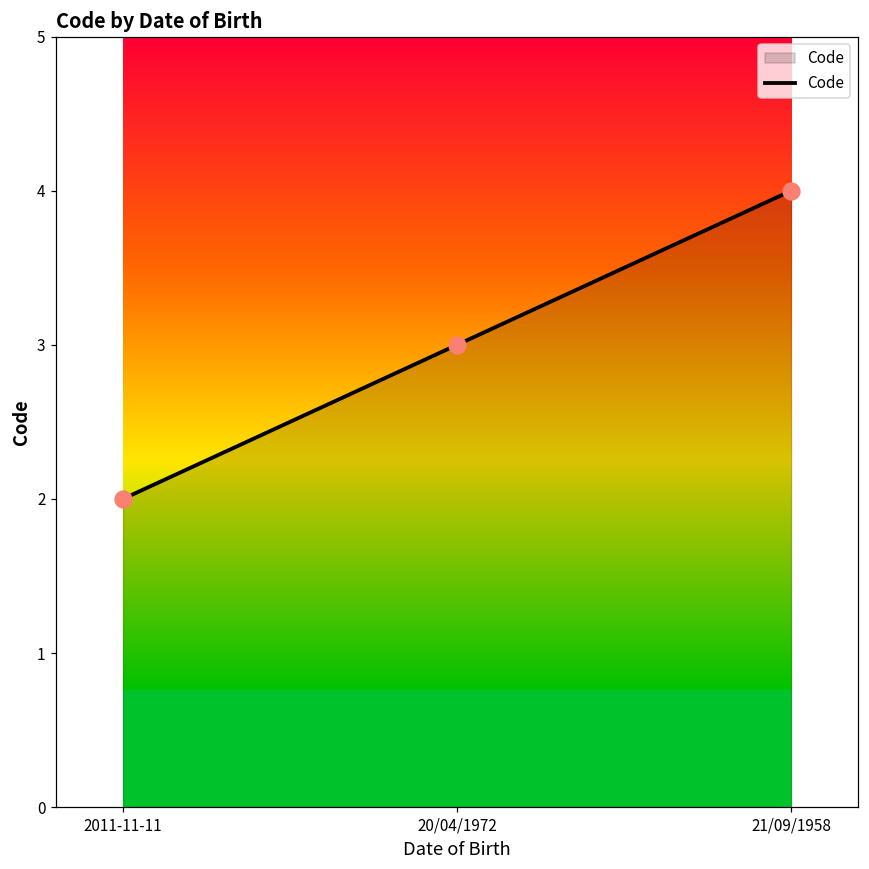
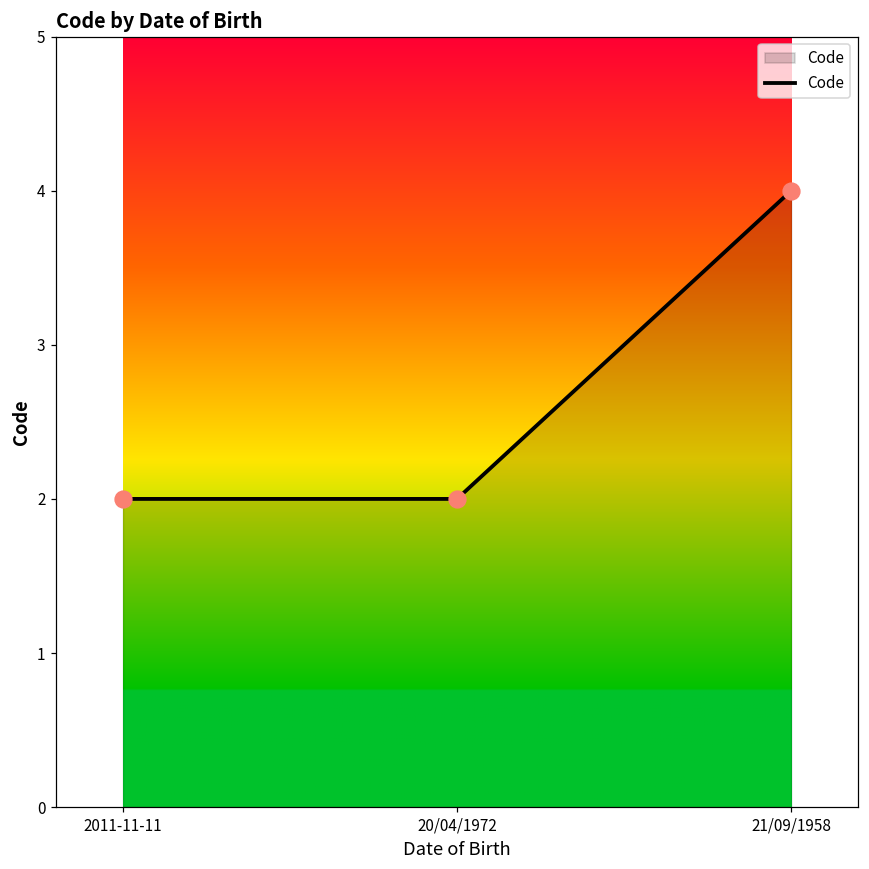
20/04/1972: 3 -> 2
